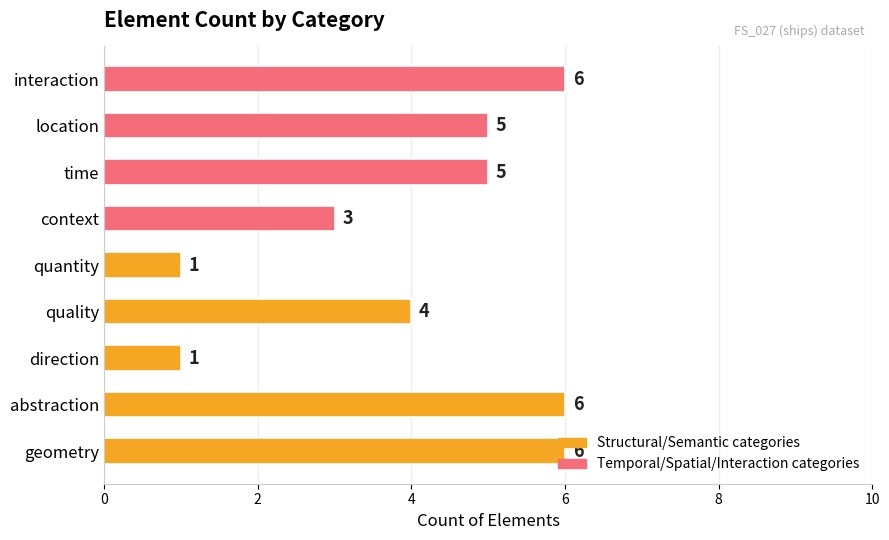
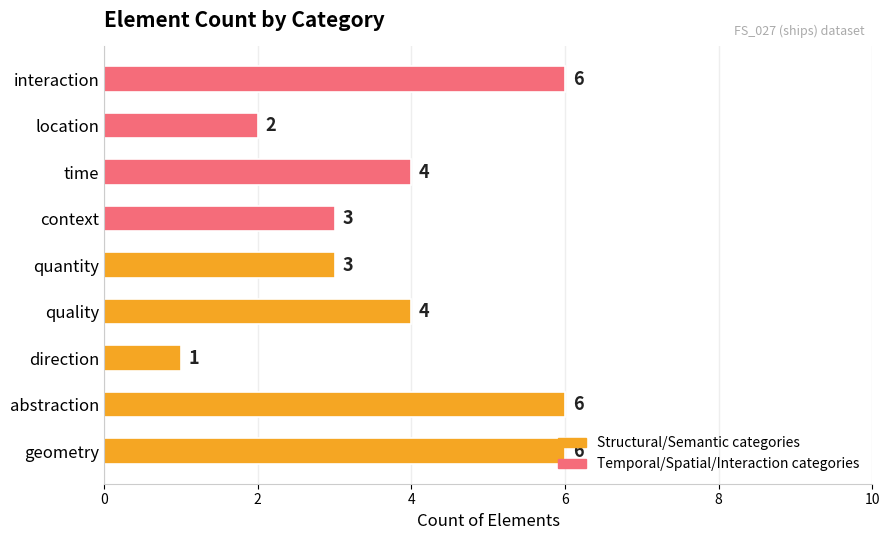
location: 5 -> 2
time: 5 -> 4
quantity: 1 -> 3
